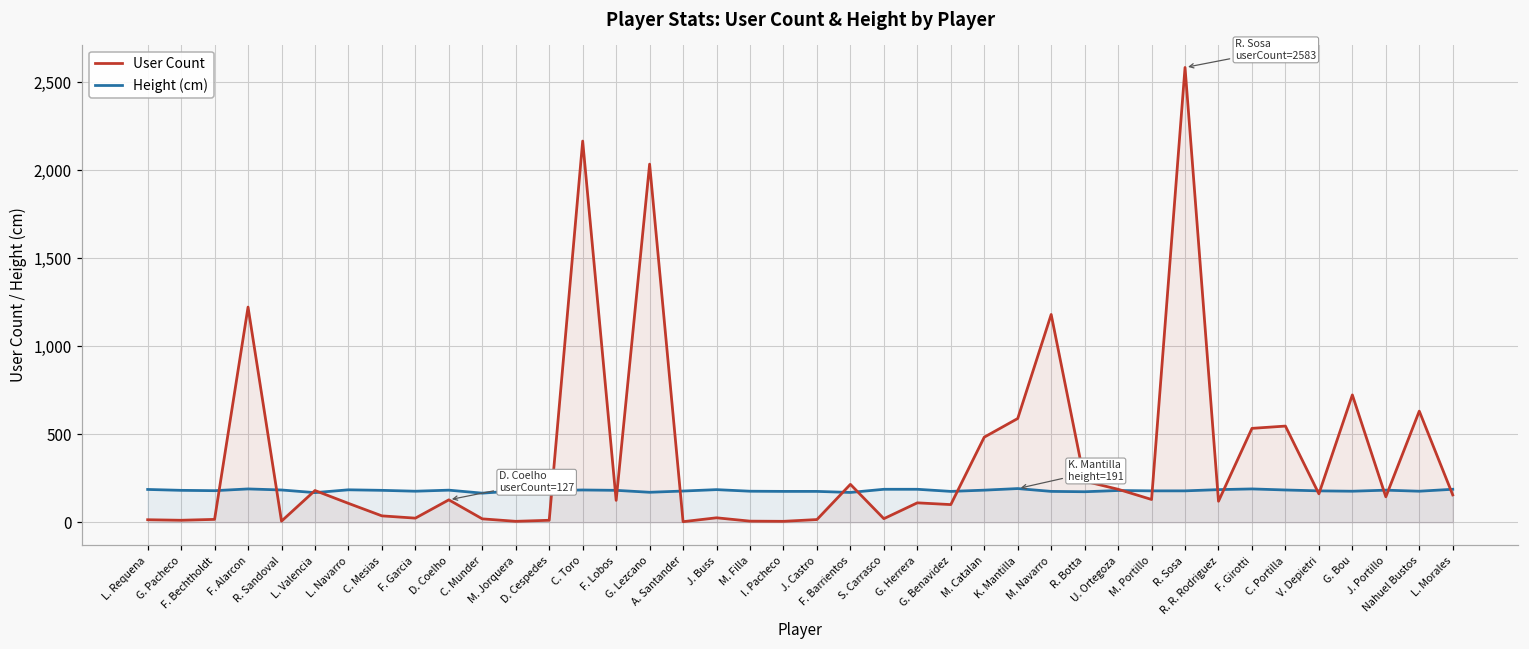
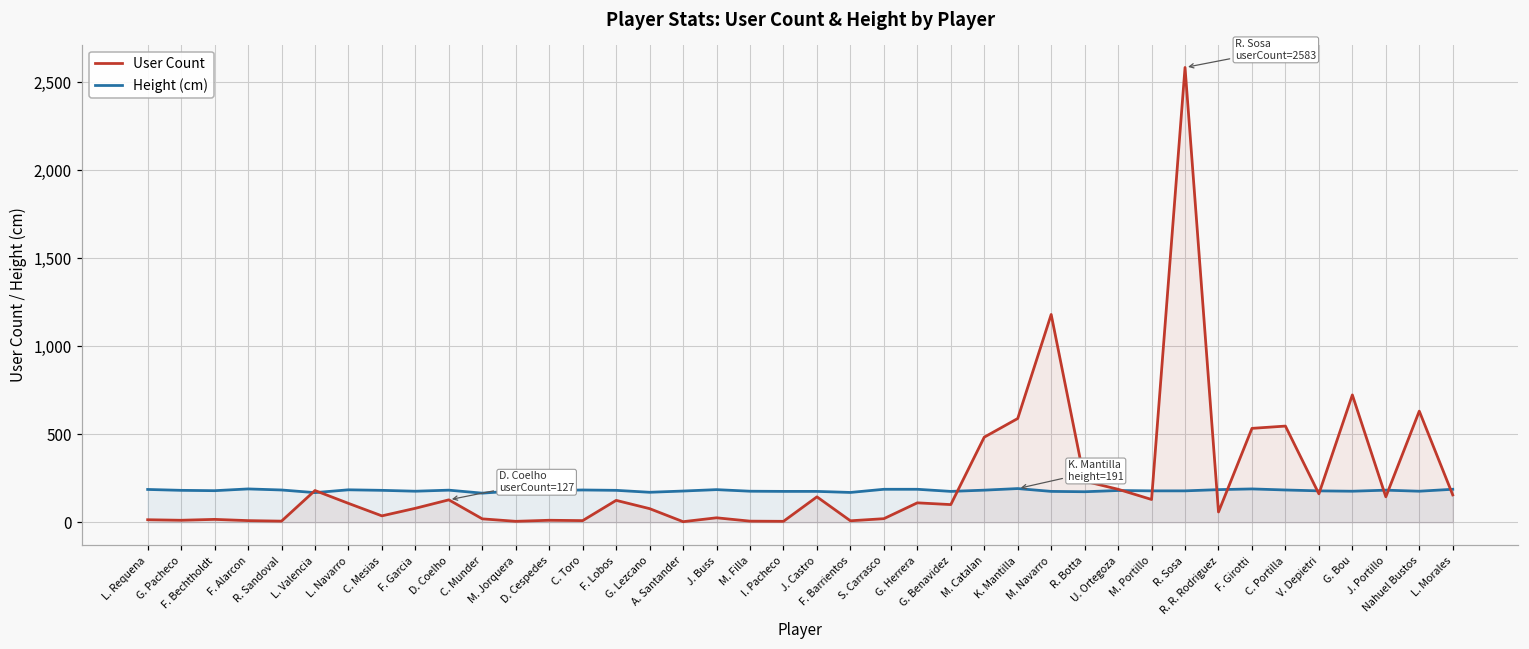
User Count, F. Alarcon: 1,220 -> 10
User Count, F. Garcia: 20 -> 80
User Count, C. Toro: 2,170 -> 10
User Count, G. Lezcano: 2,030 -> 80
User Count, J. Castro: 20 -> 140
User Count, F. Barrientos: 220 -> 10
User Count, R. R. Rodriguez: 120 -> 60
